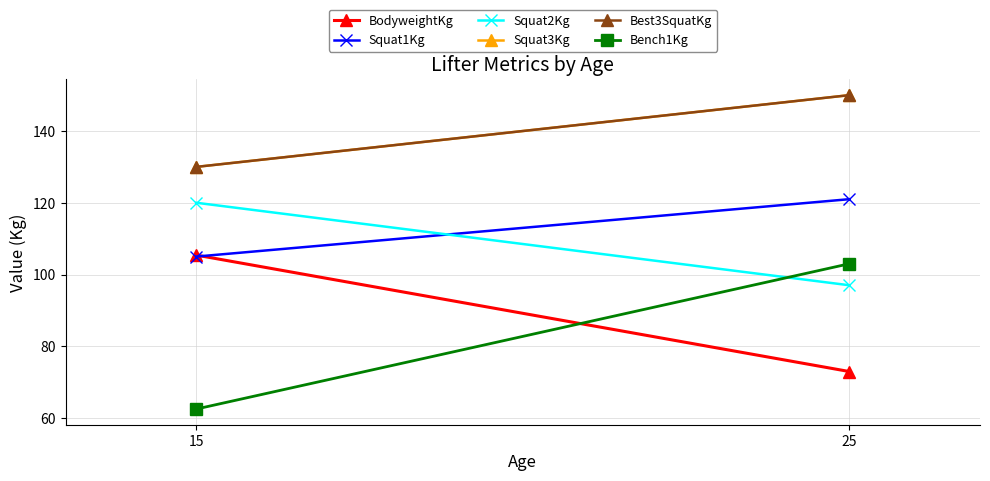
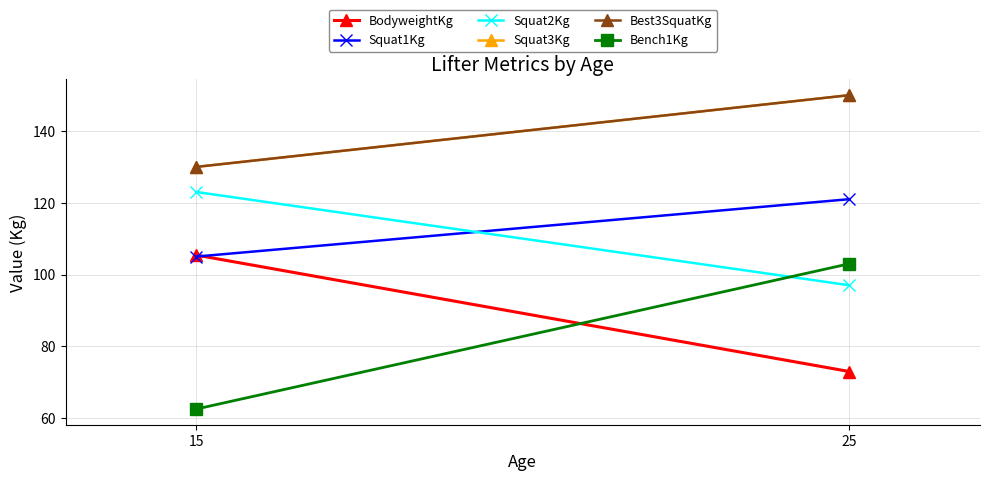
Squat2Kg, 15: 120 -> 123
